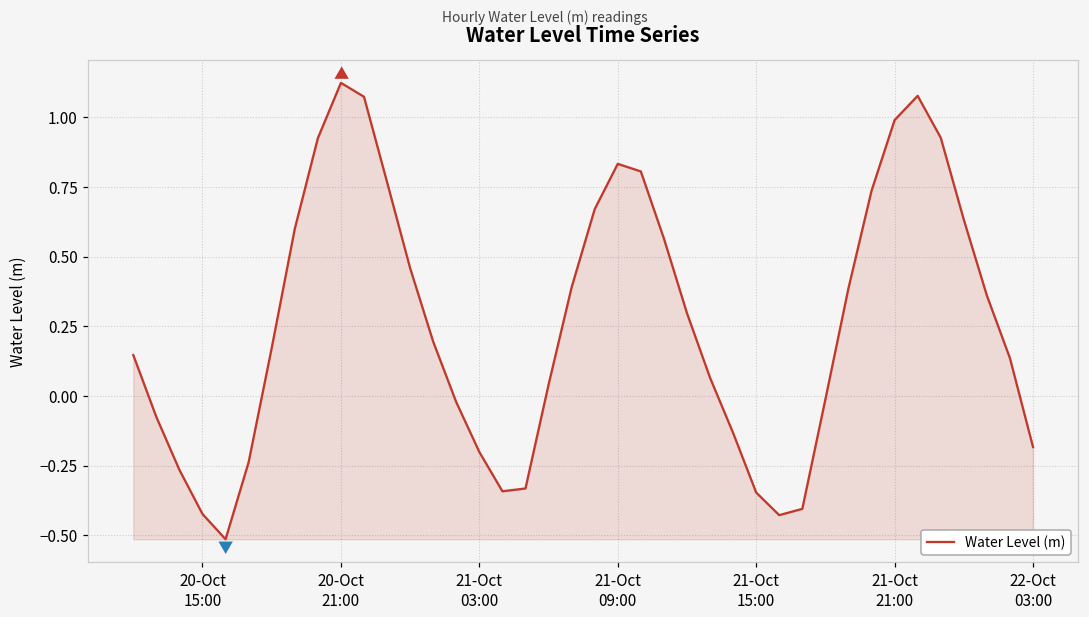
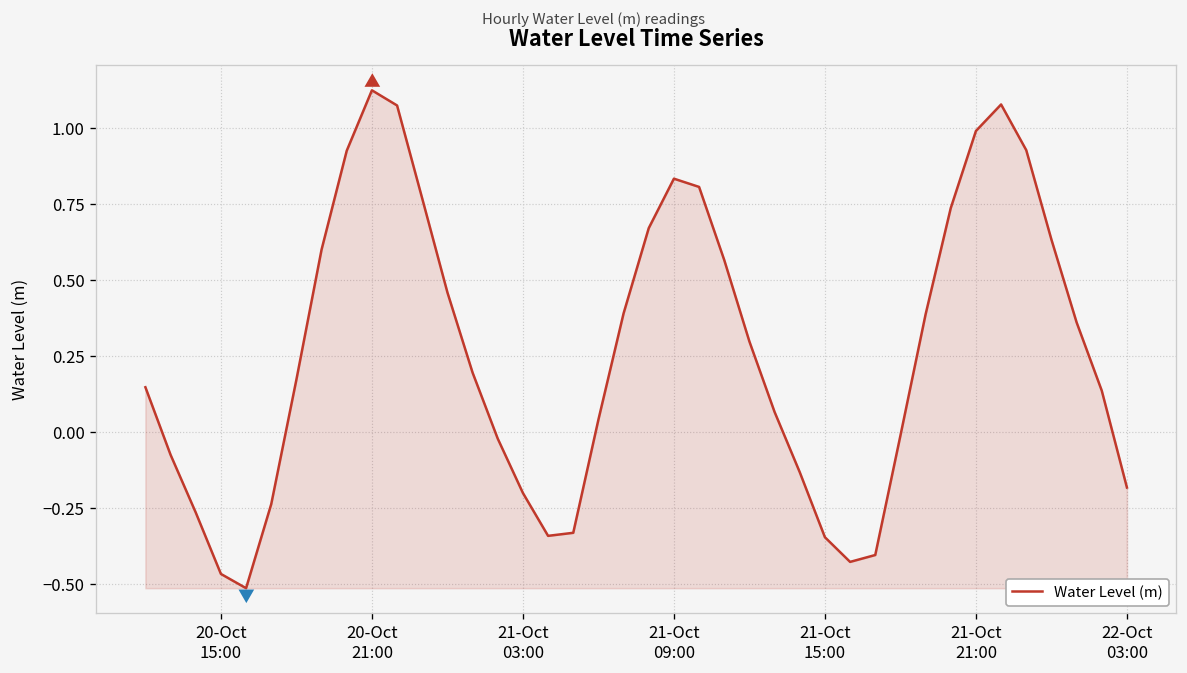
20-Oct 15:00: -0.42 -> -0.47
